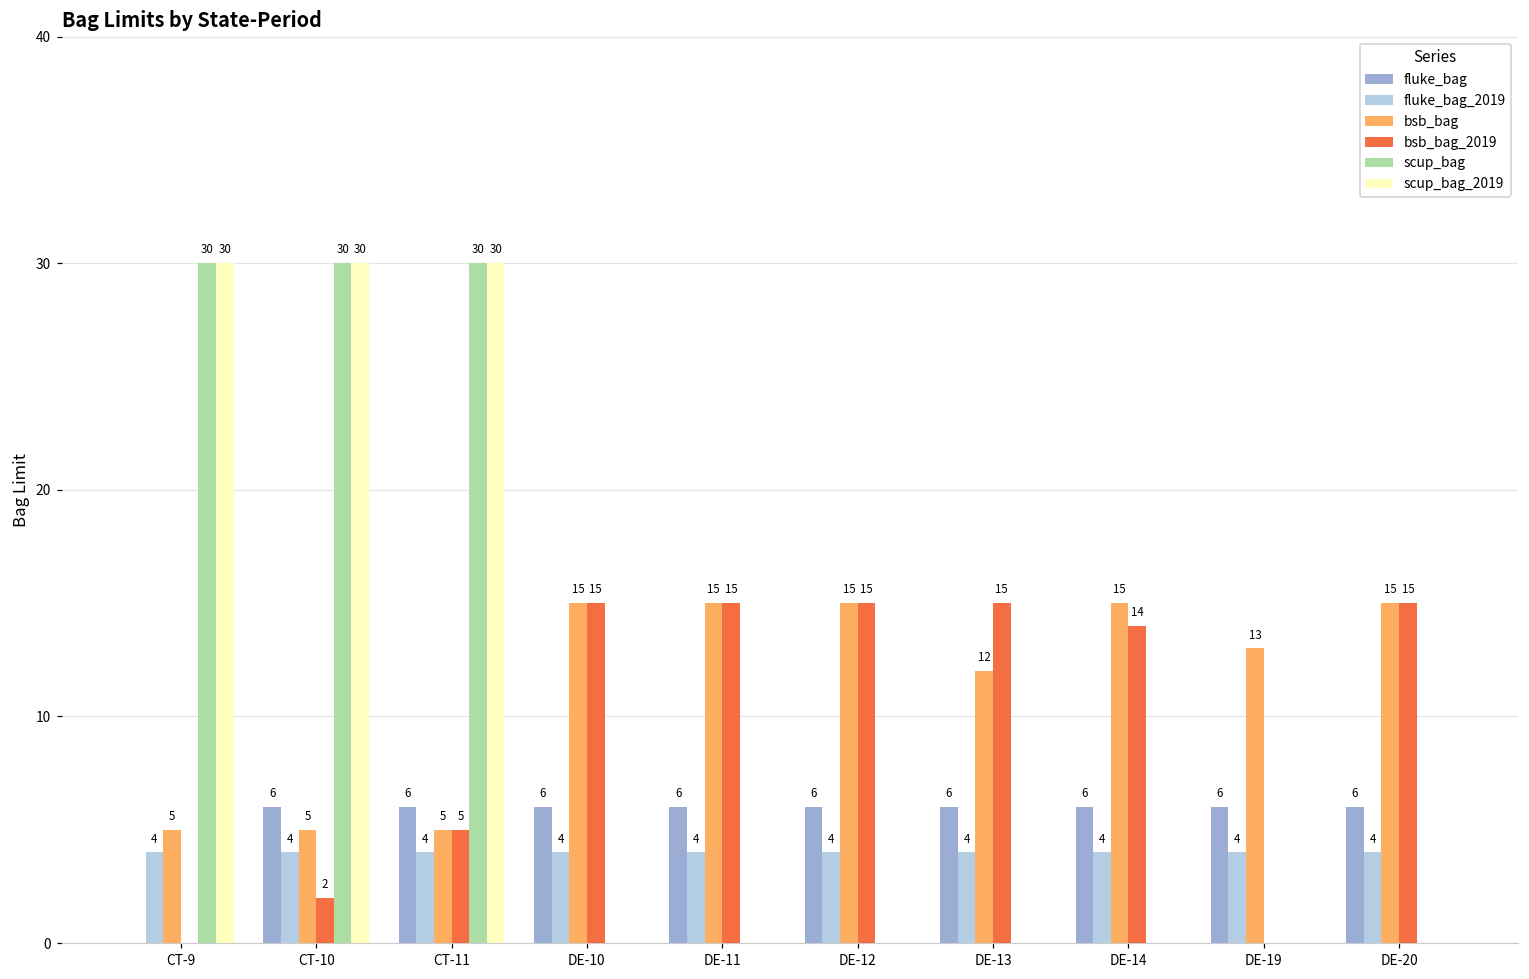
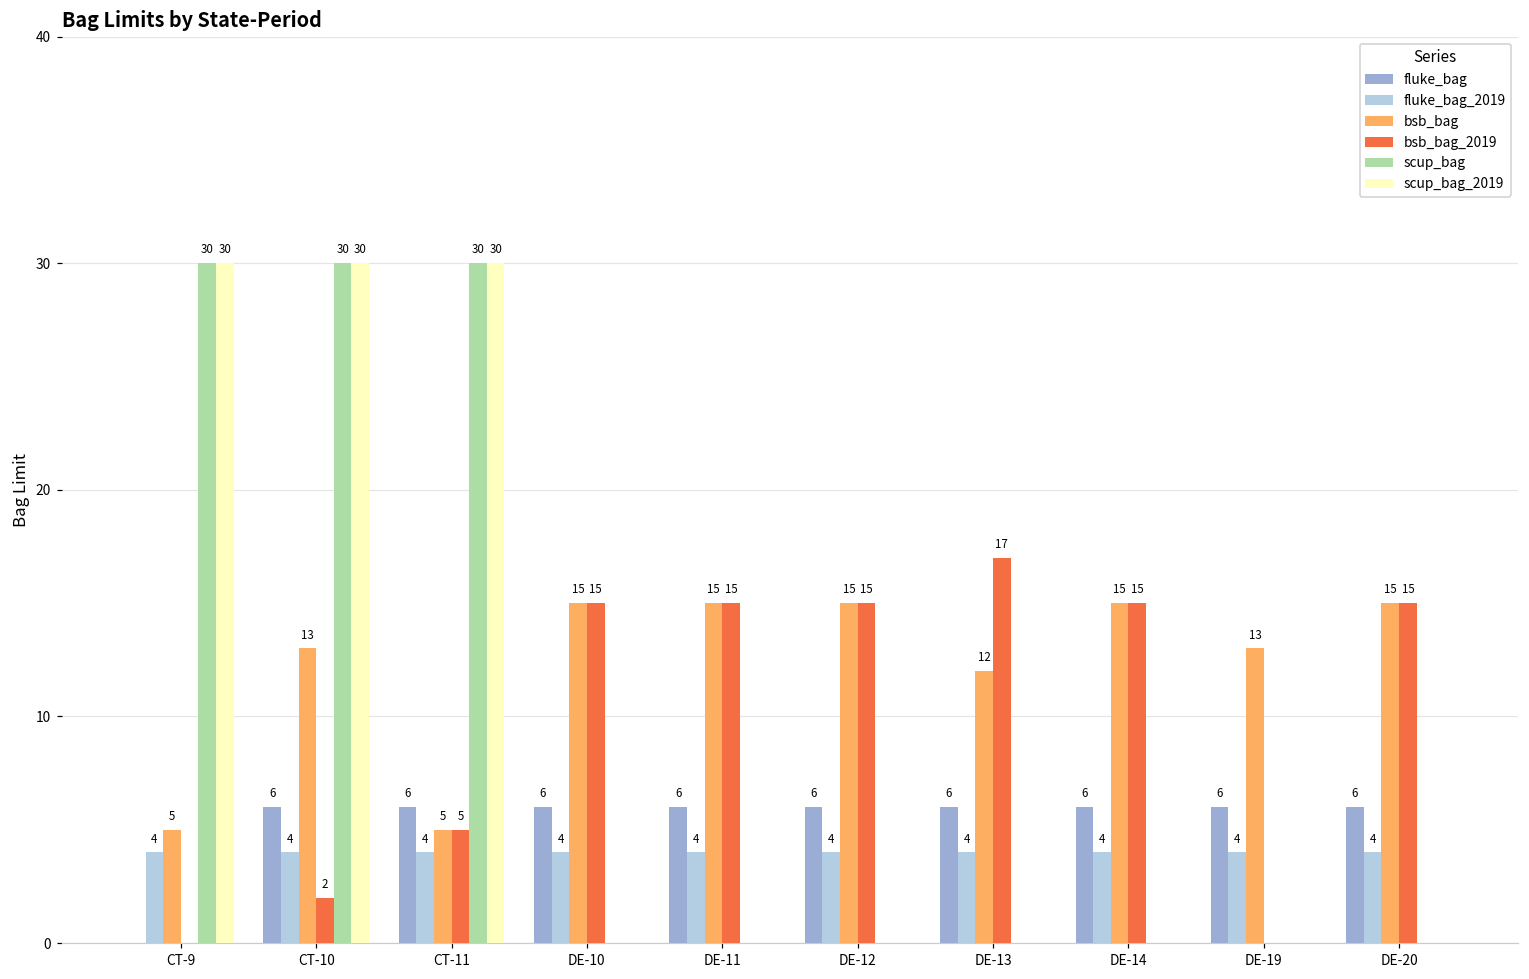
bsb_bag, CT-10: 5 -> 13
bsb_bag_2019, DE-13: 15 -> 17
bsb_bag_2019, DE-14: 14 -> 15
